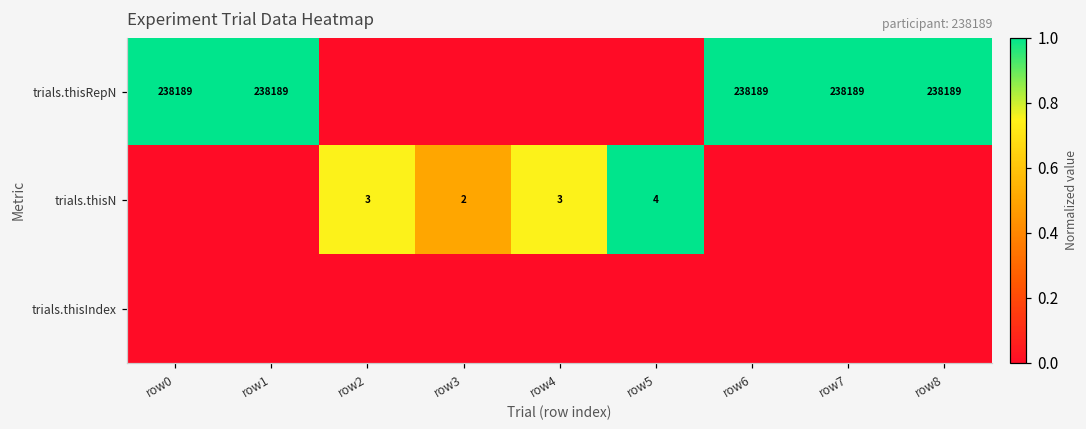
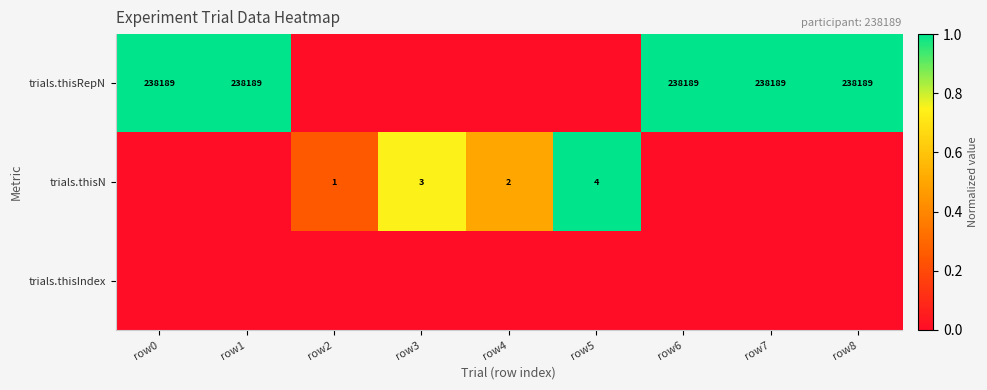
trials.thisN, row2: 3 -> 1
trials.thisN, row3: 2 -> 3
trials.thisN, row4: 3 -> 2
